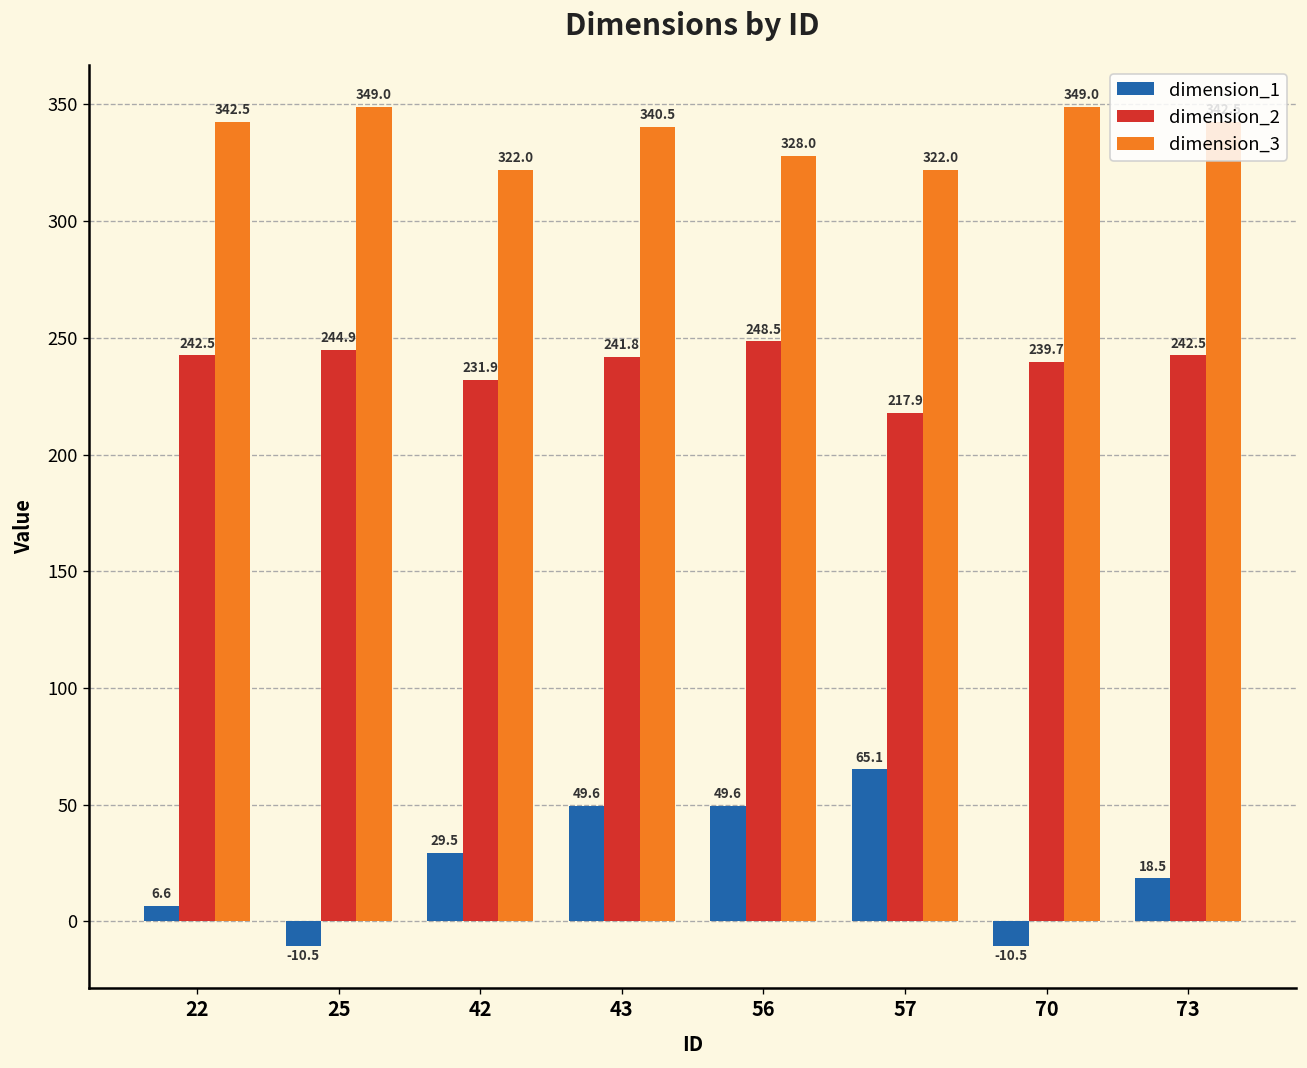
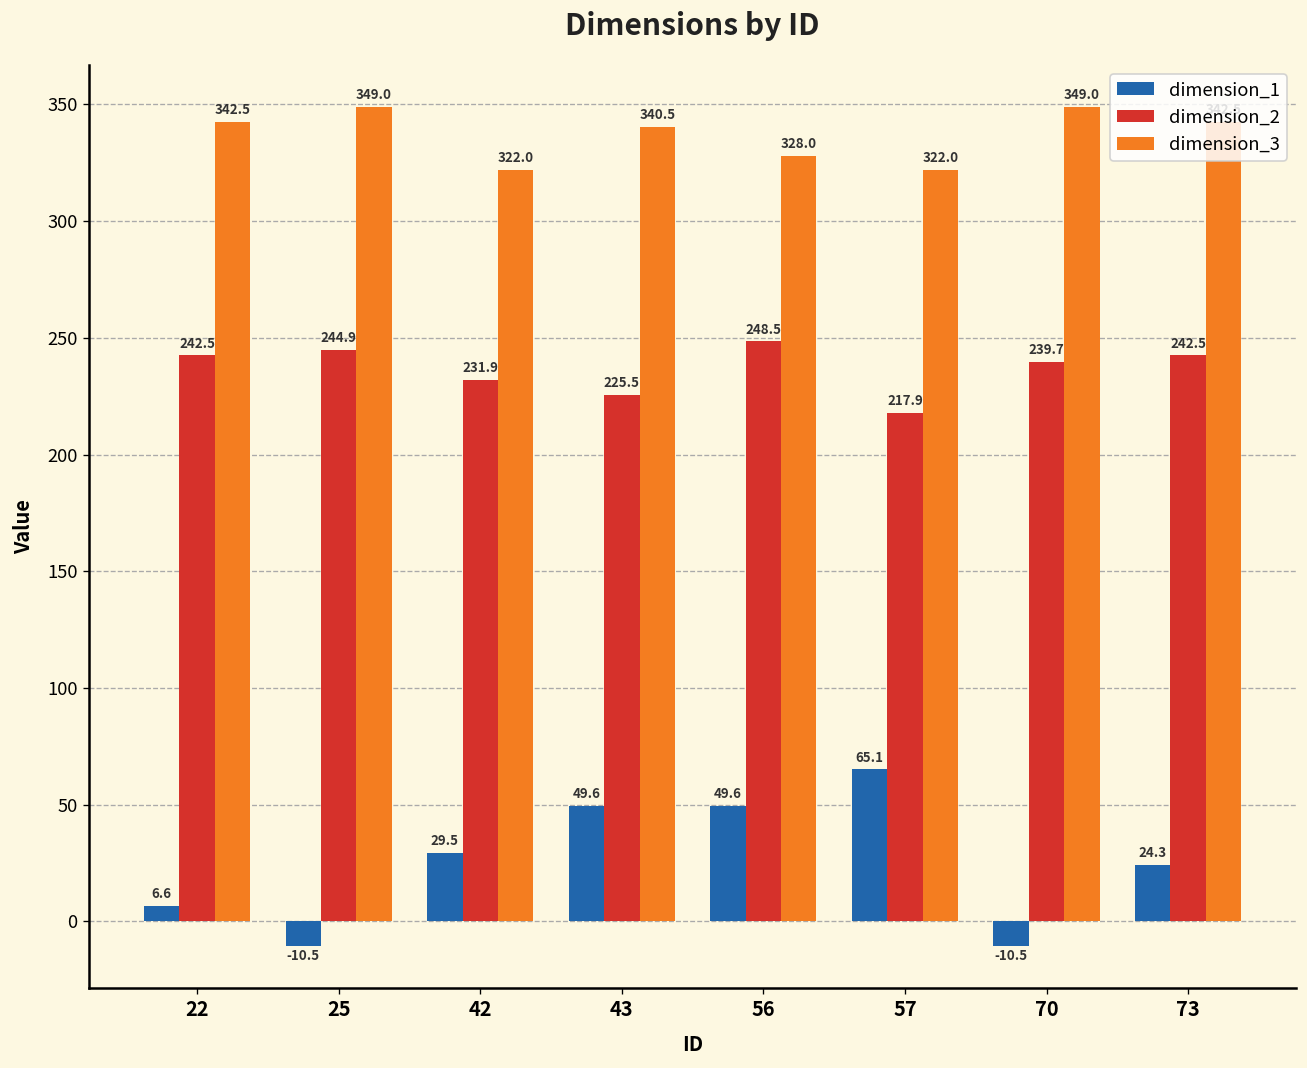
dimension_2, 43: 241.8 -> 225.5
dimension_1, 73: 18.5 -> 24.3
